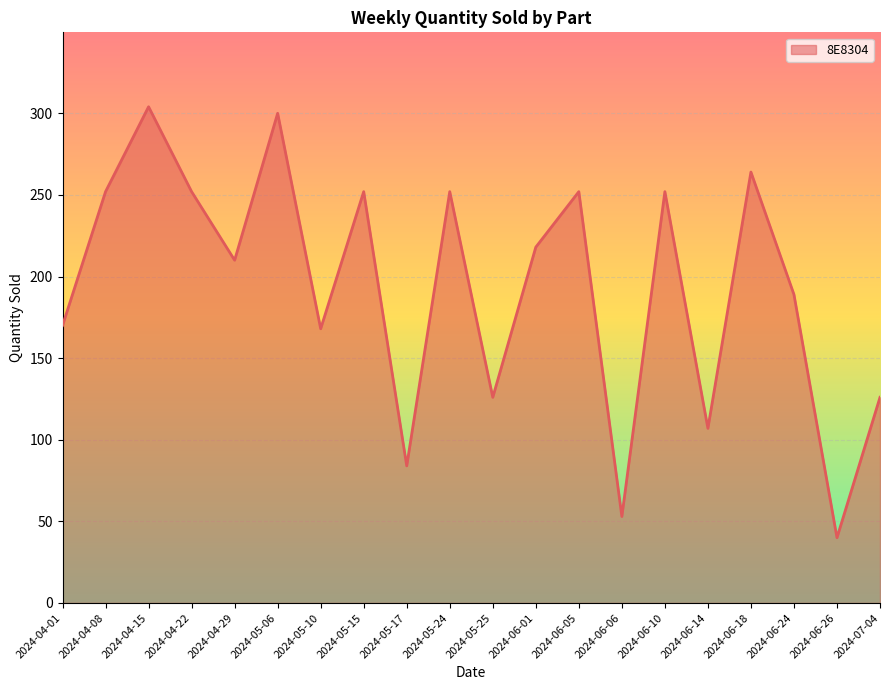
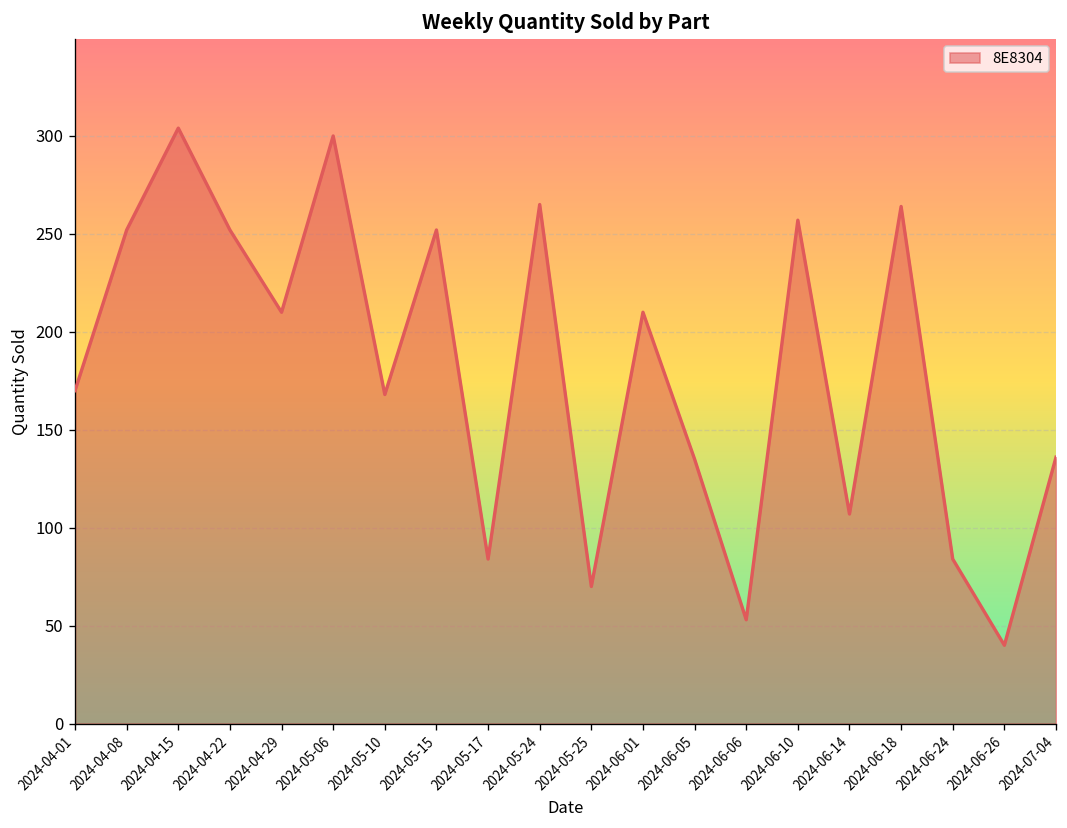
2024-05-24: 252 -> 265
2024-05-25: 126 -> 70
2024-06-01: 218 -> 210
2024-06-05: 252 -> 135
2024-06-10: 252 -> 257
2024-06-24: 189 -> 84
2024-07-04: 126 -> 136
